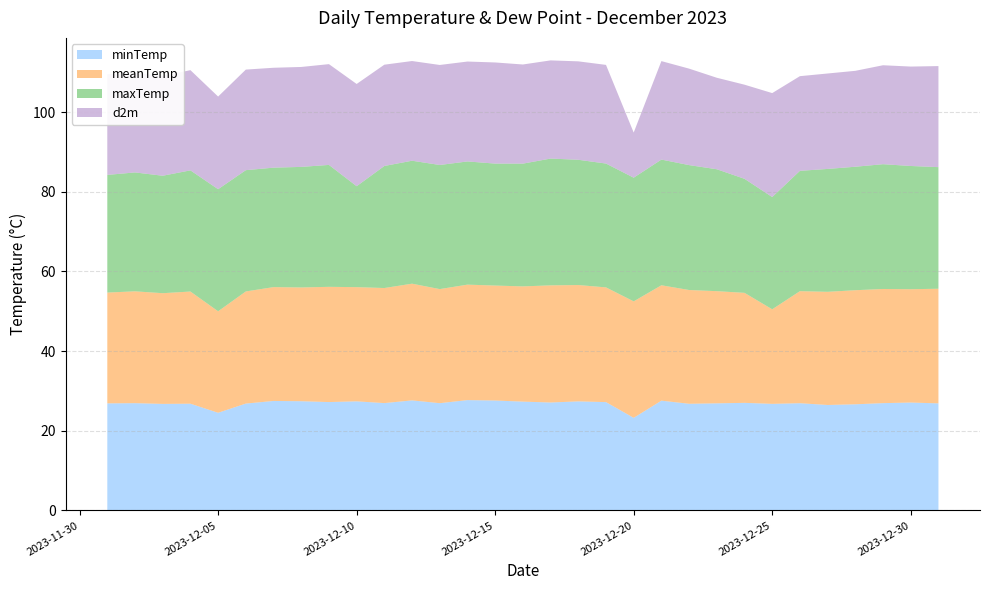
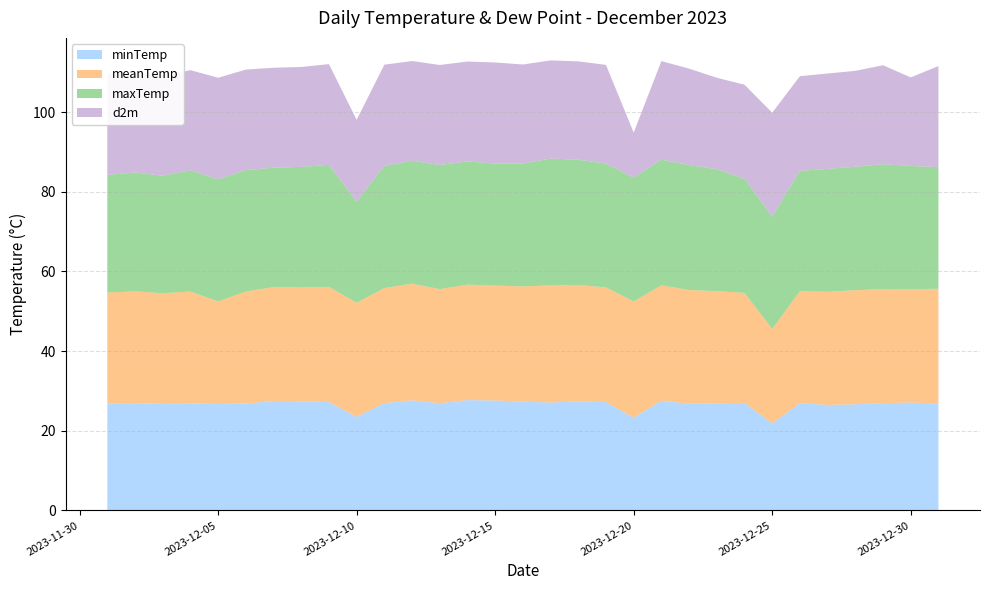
minTemp, 2023-12-05: 25 -> 27
d2m, 2023-12-05: 23 -> 26
minTemp, 2023-12-10: 27 -> 23
d2m, 2023-12-10: 26 -> 21
minTemp, 2023-12-25: 27 -> 22
d2m, 2023-12-30: 25 -> 22
